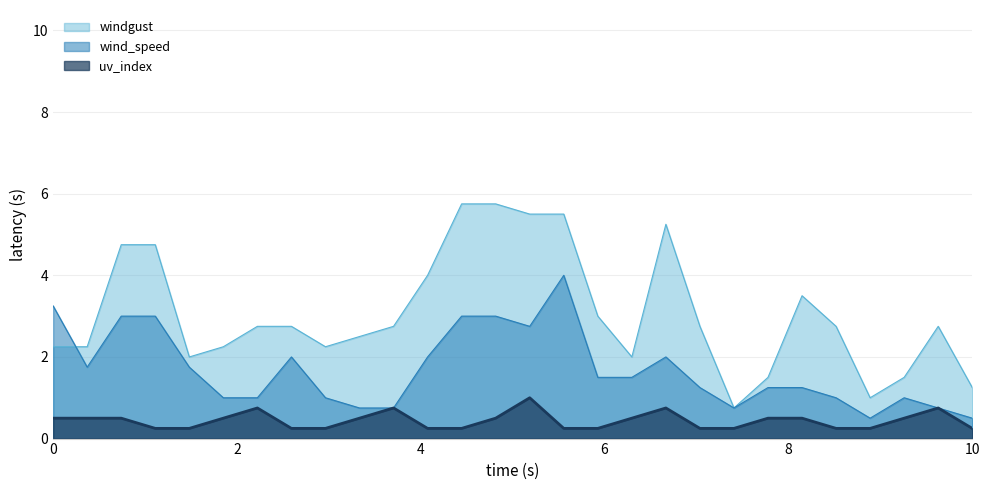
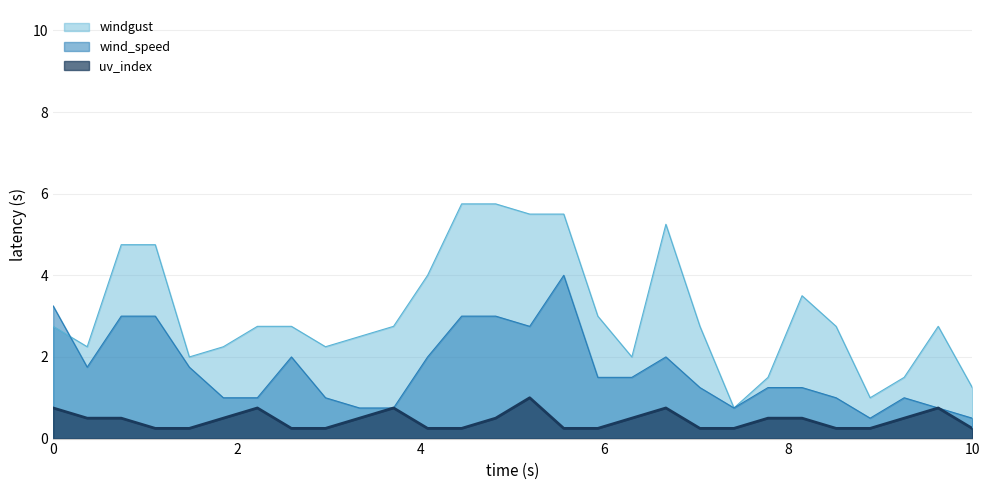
windgust, 0: 2.3 -> 2.8
uv_index, 0: 0.5 -> 0.8
